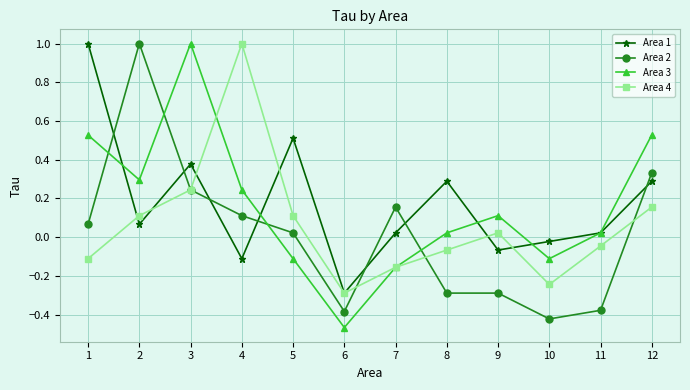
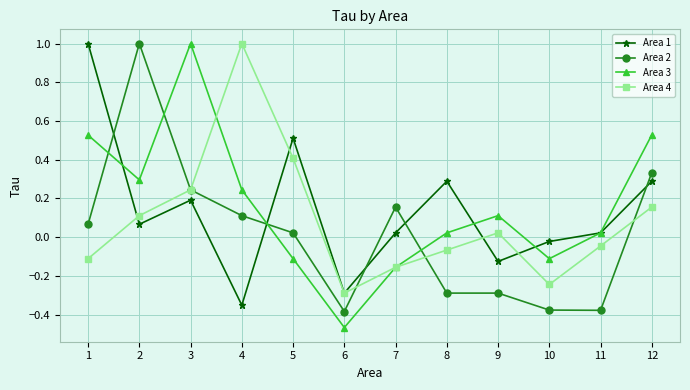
Area 1, 3: 0.38 -> 0.19
Area 1, 4: -0.11 -> -0.35
Area 4, 5: 0.11 -> 0.41
Area 1, 9: -0.07 -> -0.13
Area 2, 10: -0.42 -> -0.38
